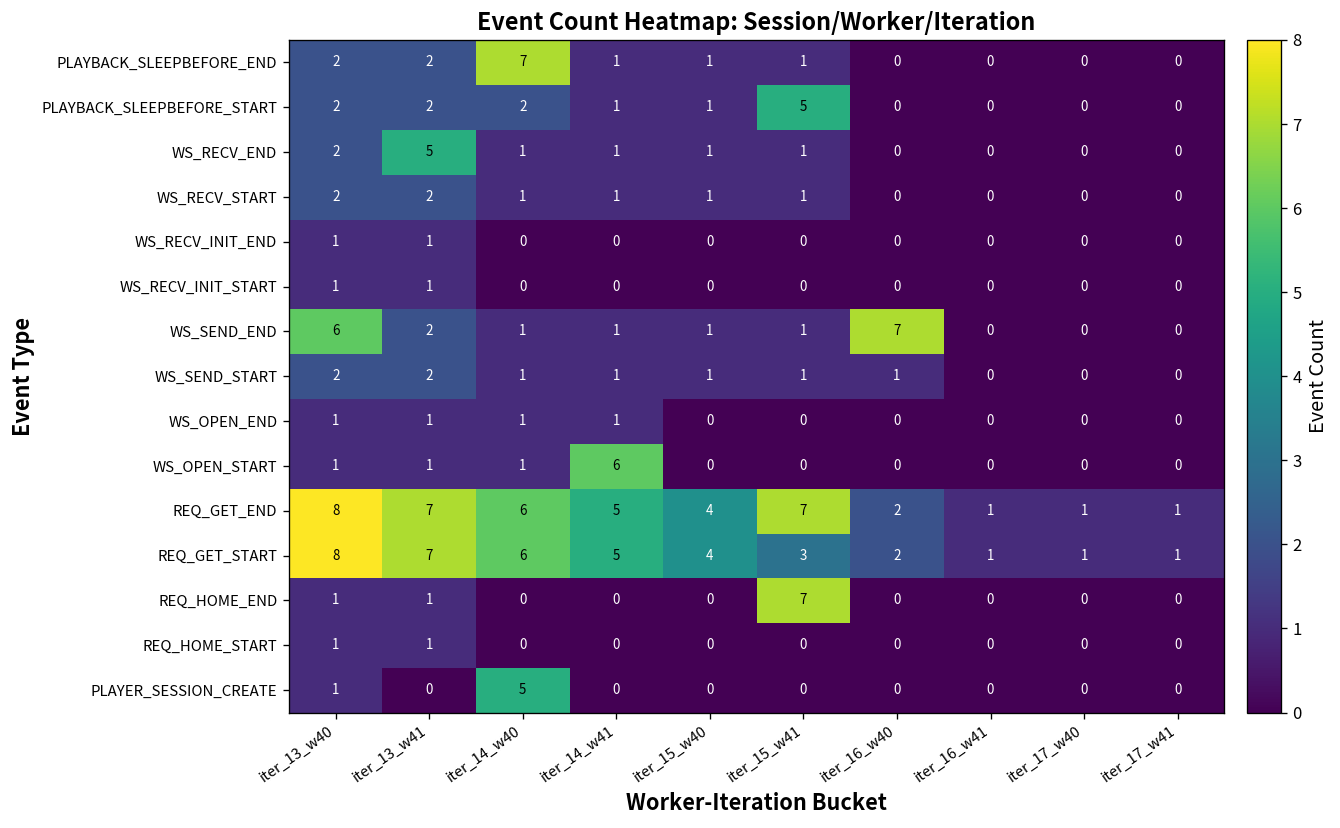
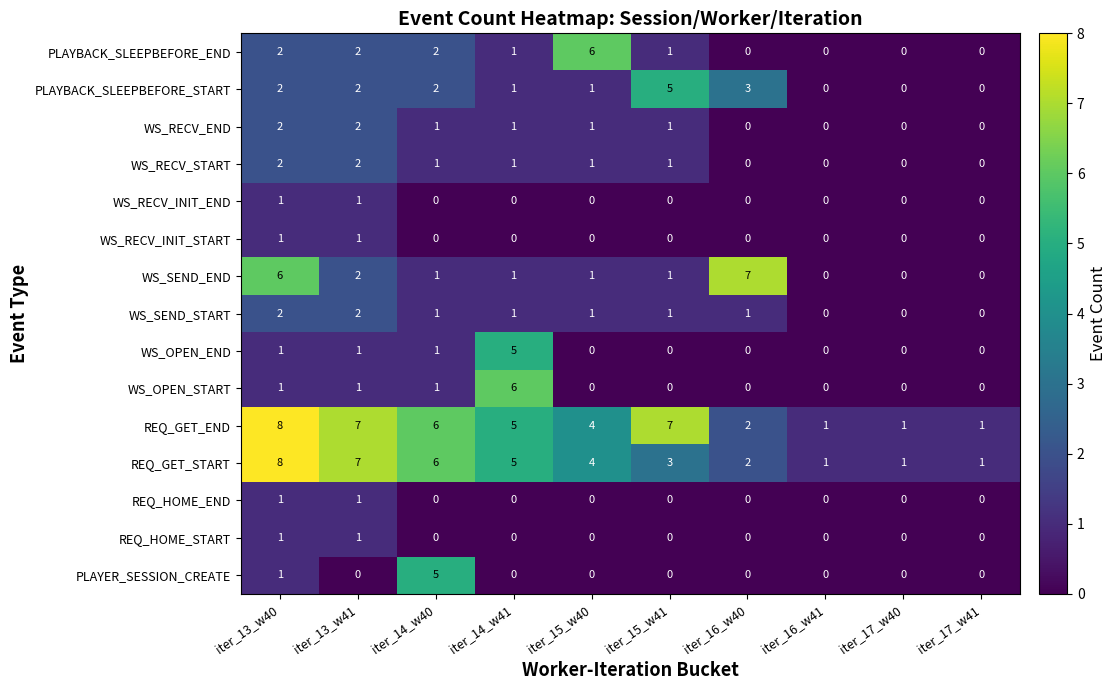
PLAYBACK_SLEEPBEFORE_END, iter_14_w40: 7 -> 2
PLAYBACK_SLEEPBEFORE_END, iter_15_w40: 1 -> 6
PLAYBACK_SLEEPBEFORE_START, iter_16_w40: 0 -> 3
WS_RECV_END, iter_13_w41: 5 -> 2
WS_OPEN_END, iter_14_w41: 1 -> 5
REQ_HOME_END, iter_15_w41: 7 -> 0
